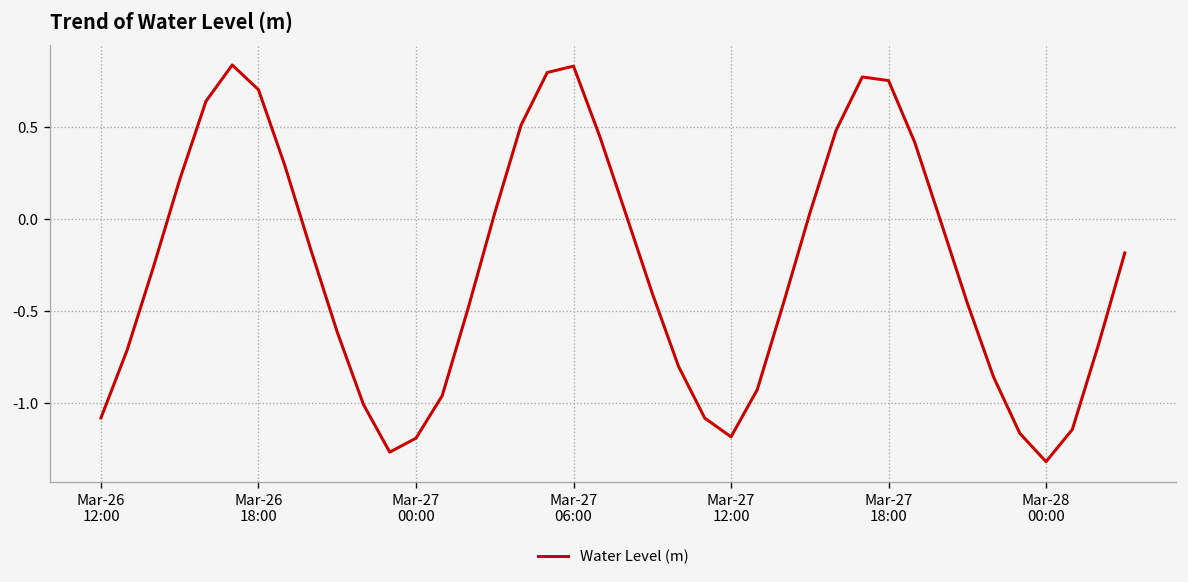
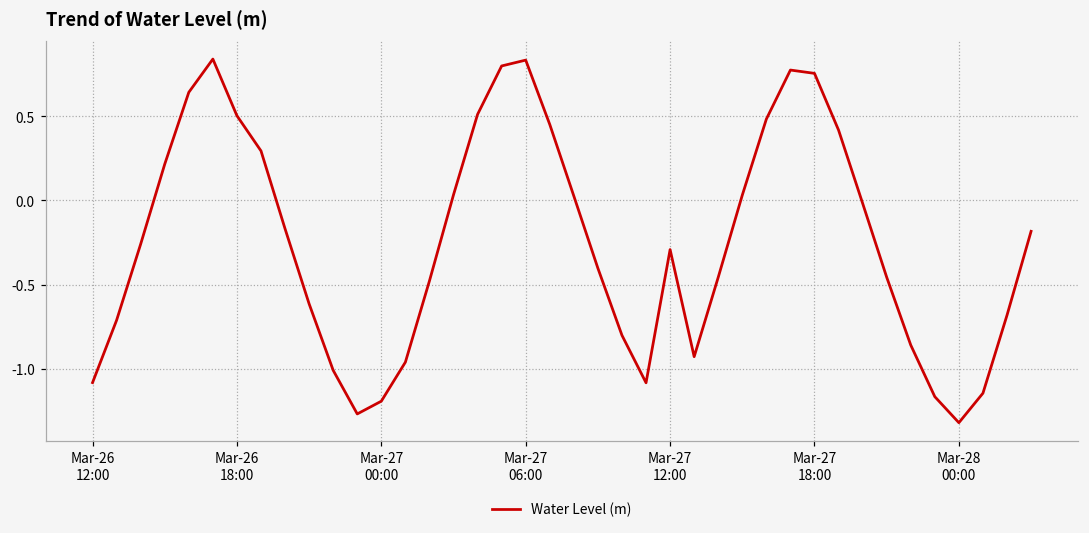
Mar-26 18:00: 0.71 -> 0.50
Mar-27 12:00: -1.18 -> -0.29
